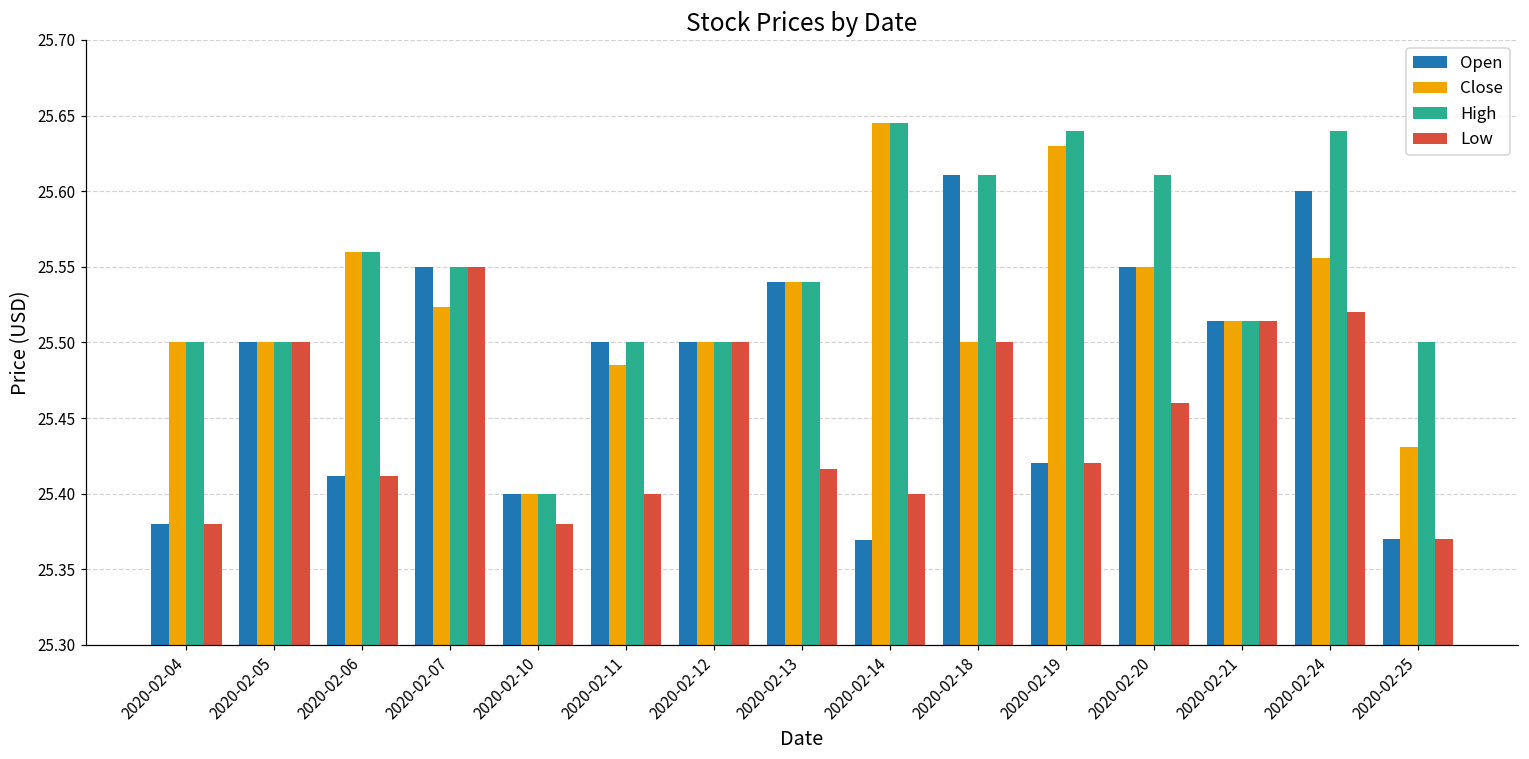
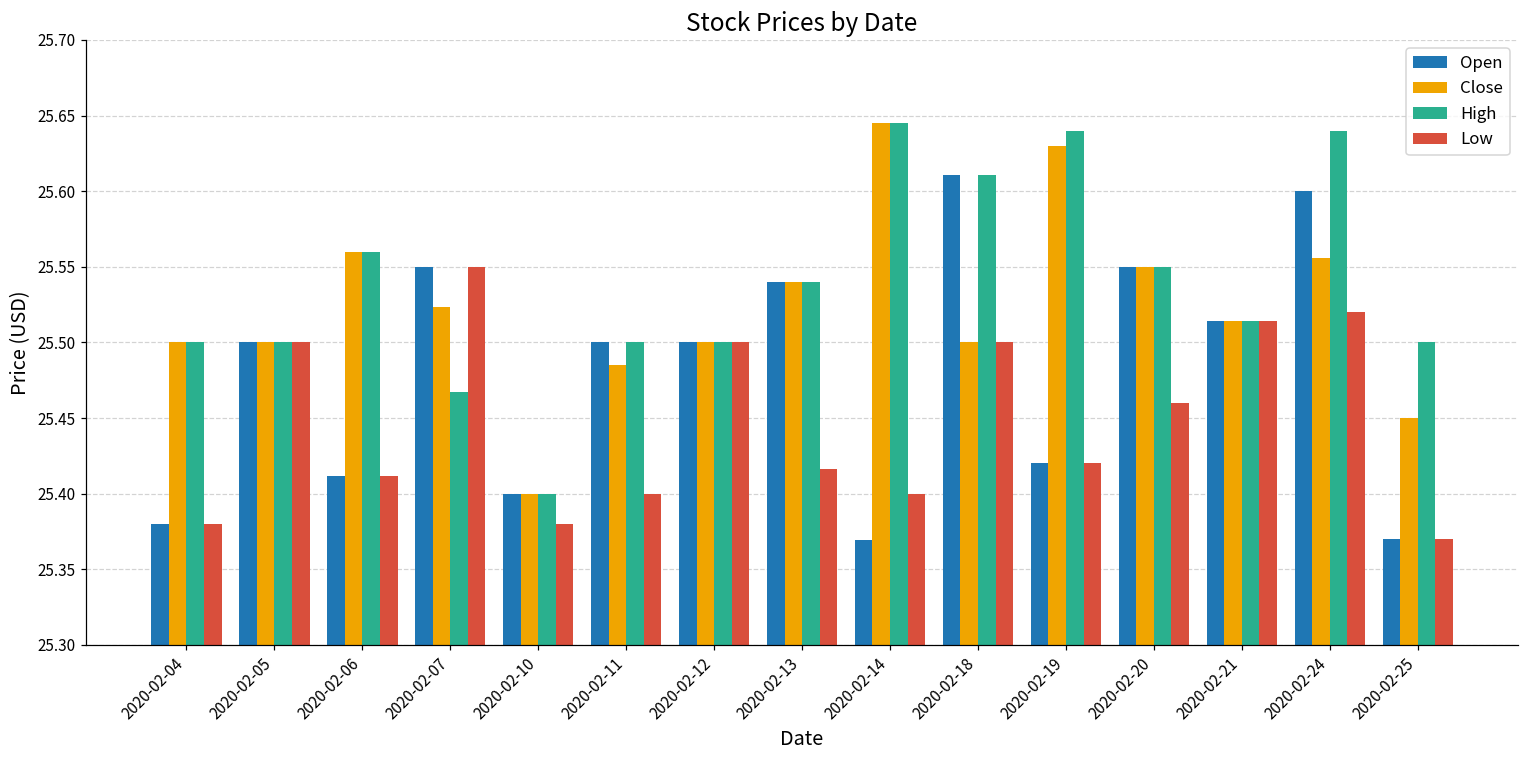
High, 2020-02-07: 25.550 -> 25.467
High, 2020-02-20: 25.611 -> 25.550
Close, 2020-02-25: 25.431 -> 25.450
